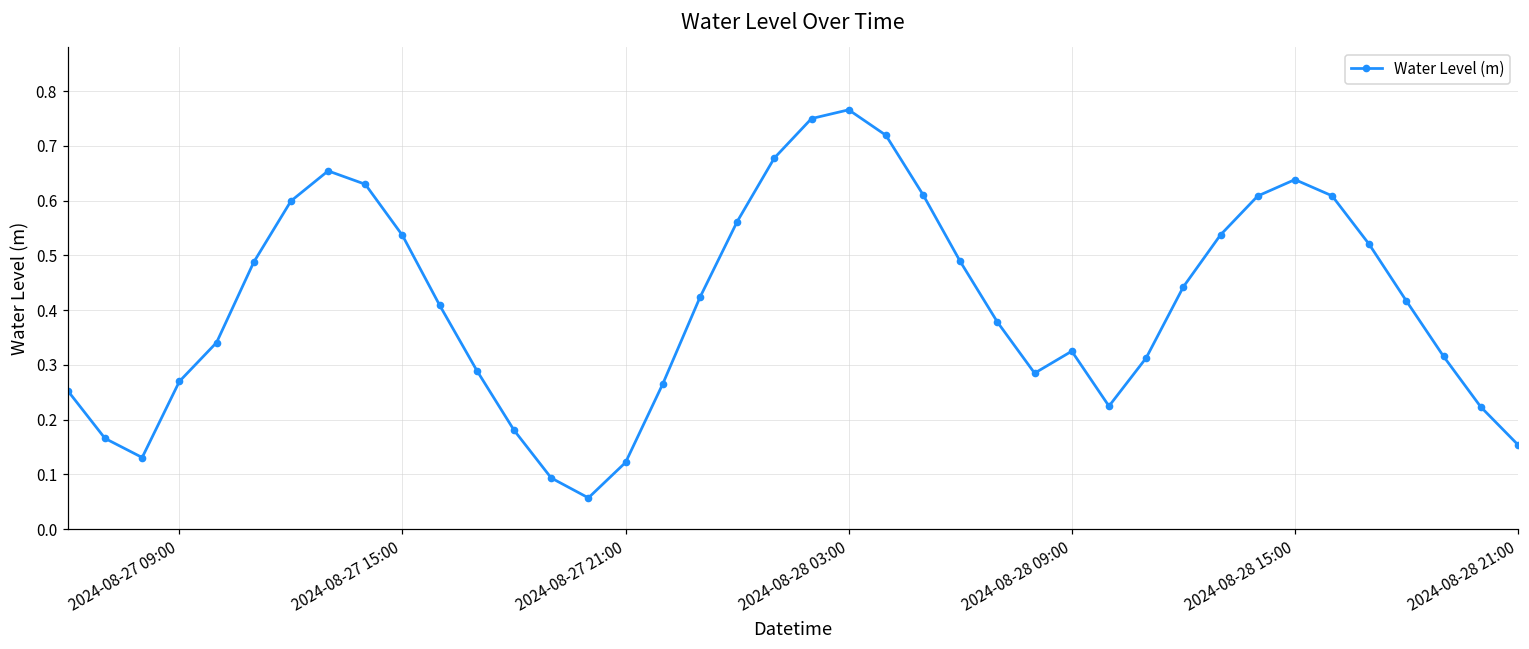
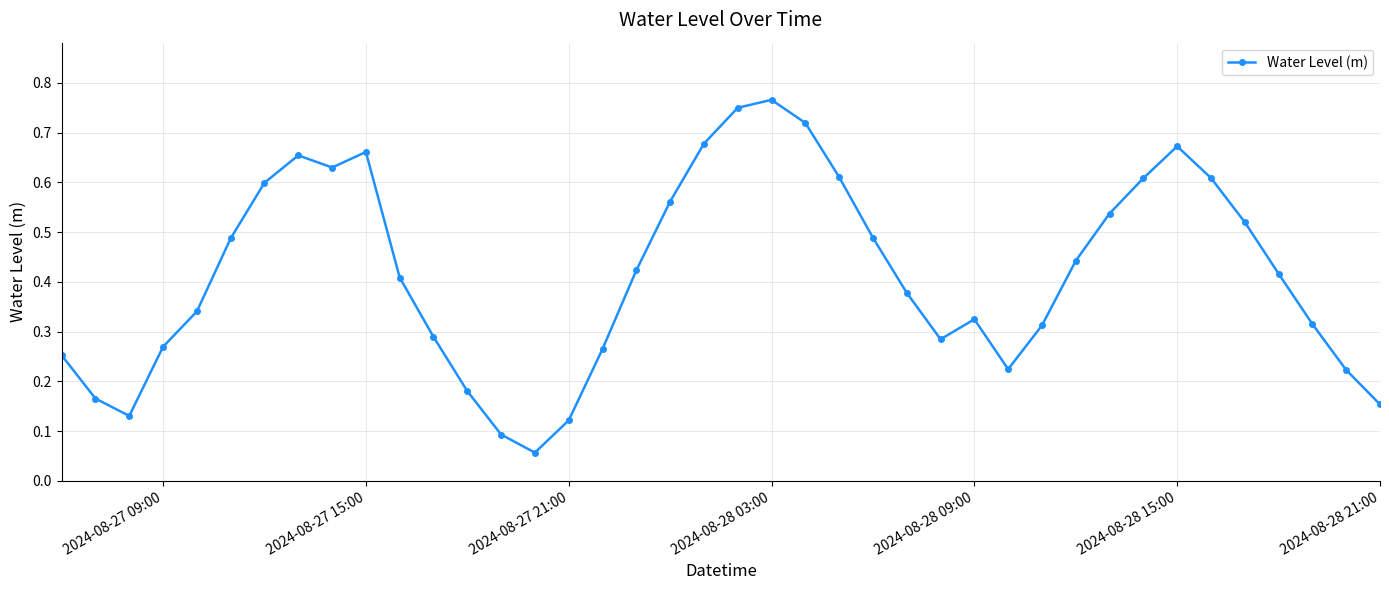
2024-08-27 15:00: 0.54 -> 0.66
2024-08-28 15:00: 0.64 -> 0.67
